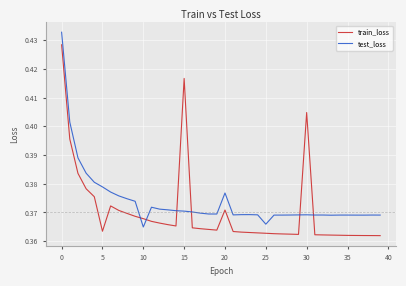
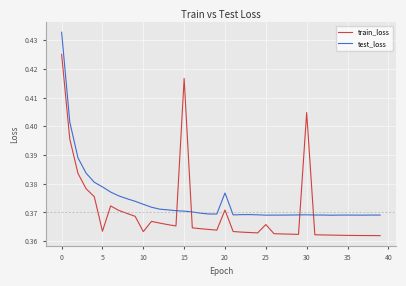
train_loss, 0: 0.428 -> 0.425
train_loss, 10: 0.368 -> 0.363
test_loss, 10: 0.365 -> 0.373
train_loss, 25: 0.363 -> 0.366
test_loss, 25: 0.366 -> 0.369
